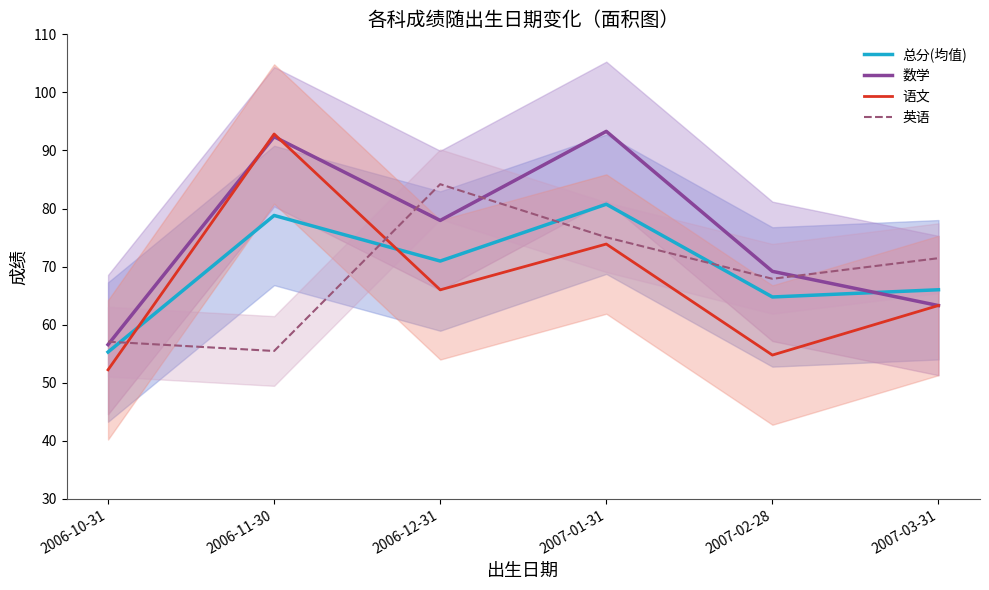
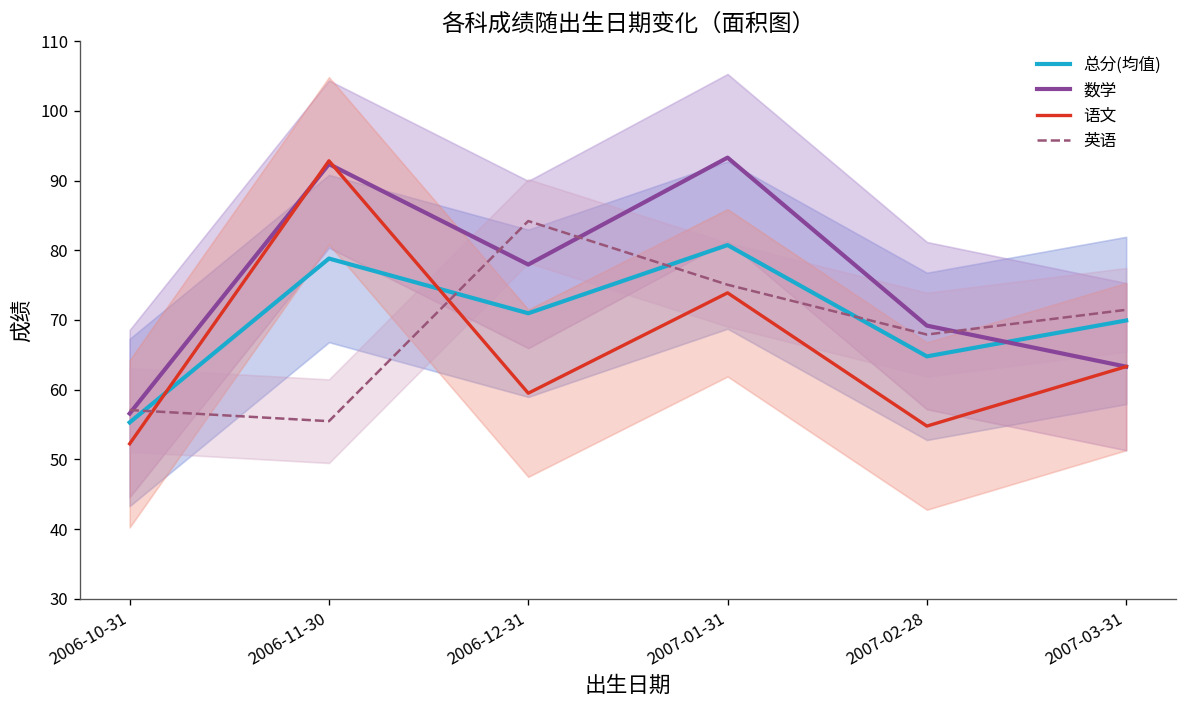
语文, 2006-12-31: 66 -> 59
总分(均值), 2007-03-31: 66 -> 70
